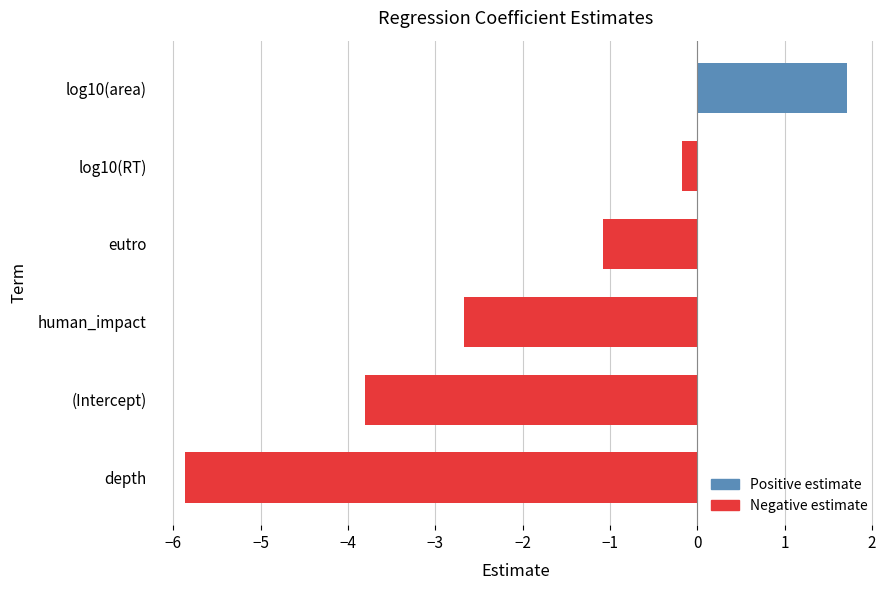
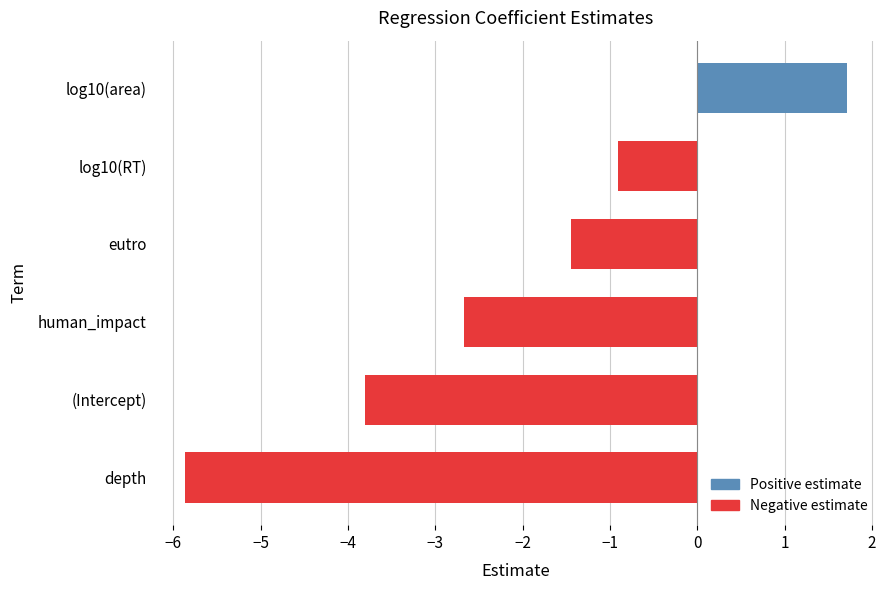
log10(RT): -0.2 -> -0.9
eutro: -1.1 -> -1.4
